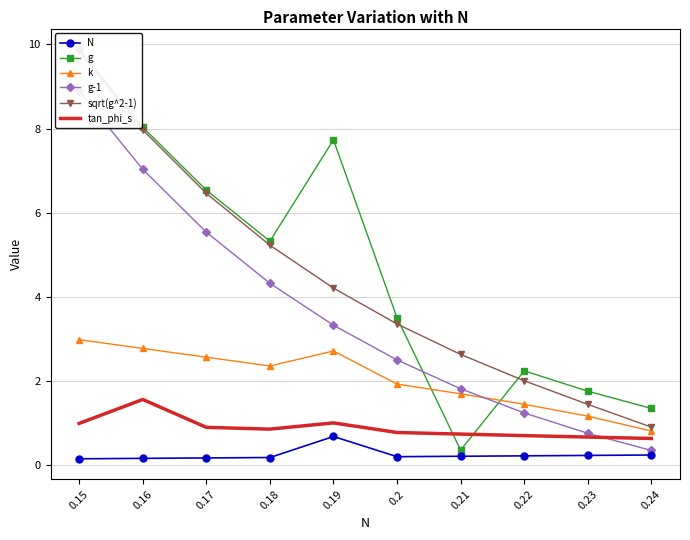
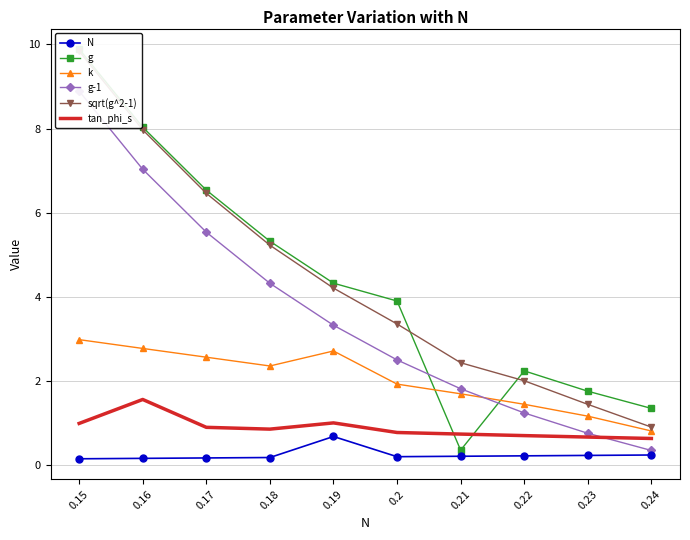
g, 0.19: 7.7 -> 4.3
g, 0.2: 3.5 -> 3.9
sqrt(g^2-1), 0.21: 2.6 -> 2.4
